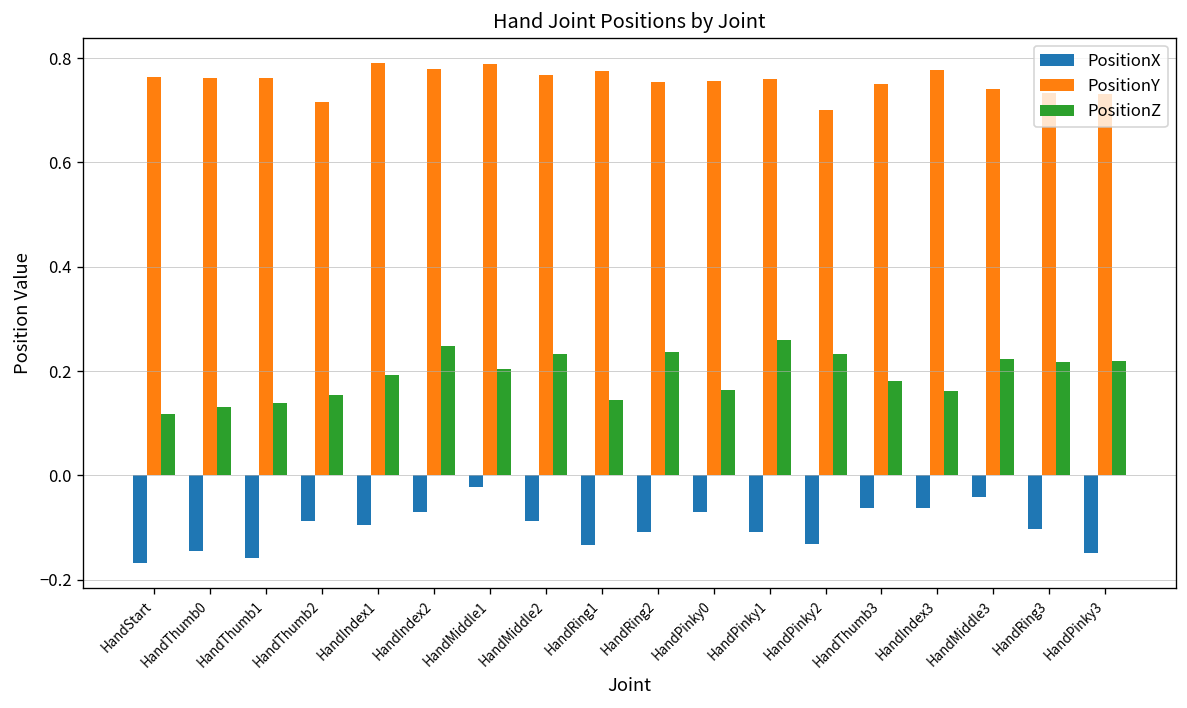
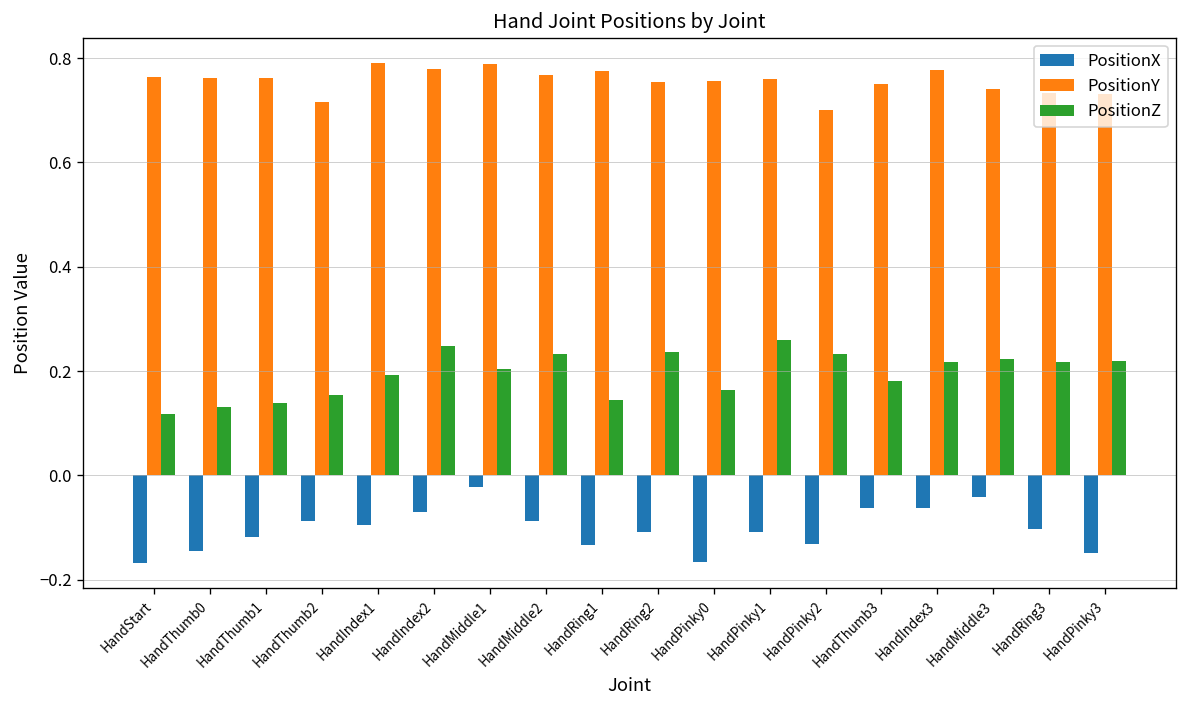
PositionX, HandThumb1: -0.16 -> -0.12
PositionX, HandPinky0: -0.07 -> -0.17
PositionZ, HandIndex3: 0.16 -> 0.22
